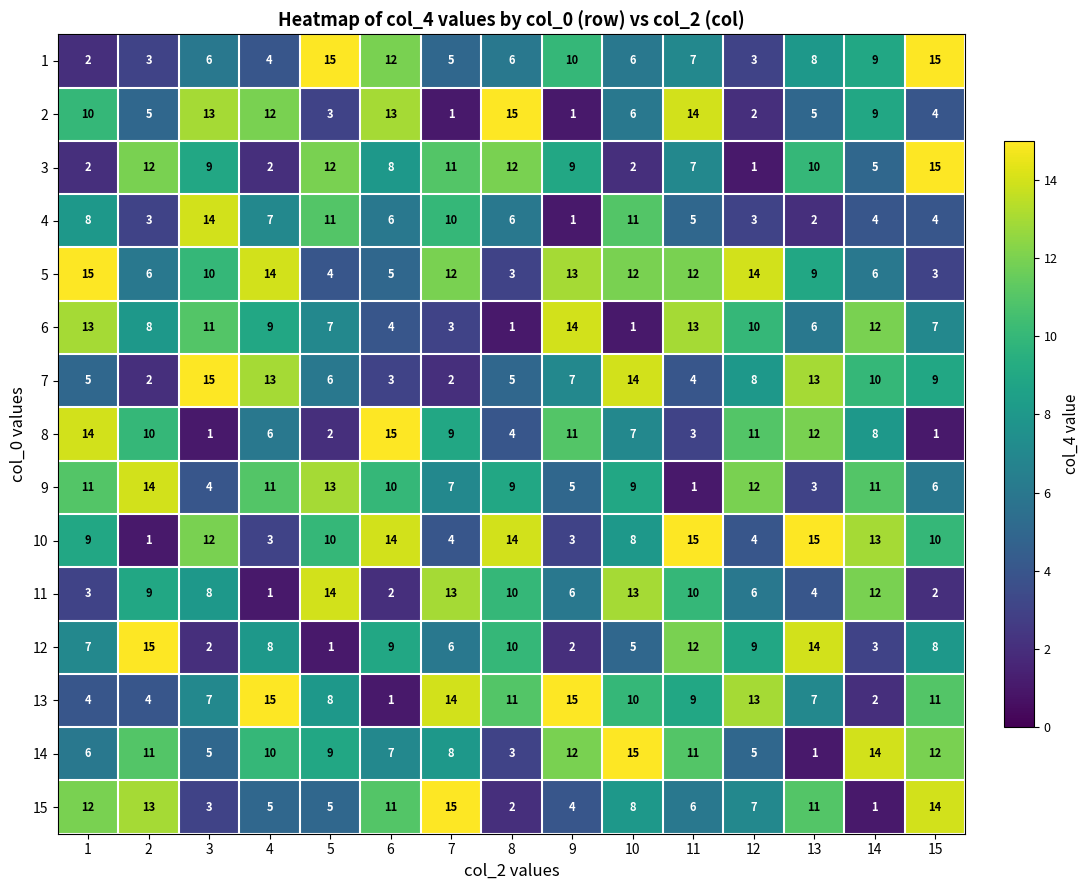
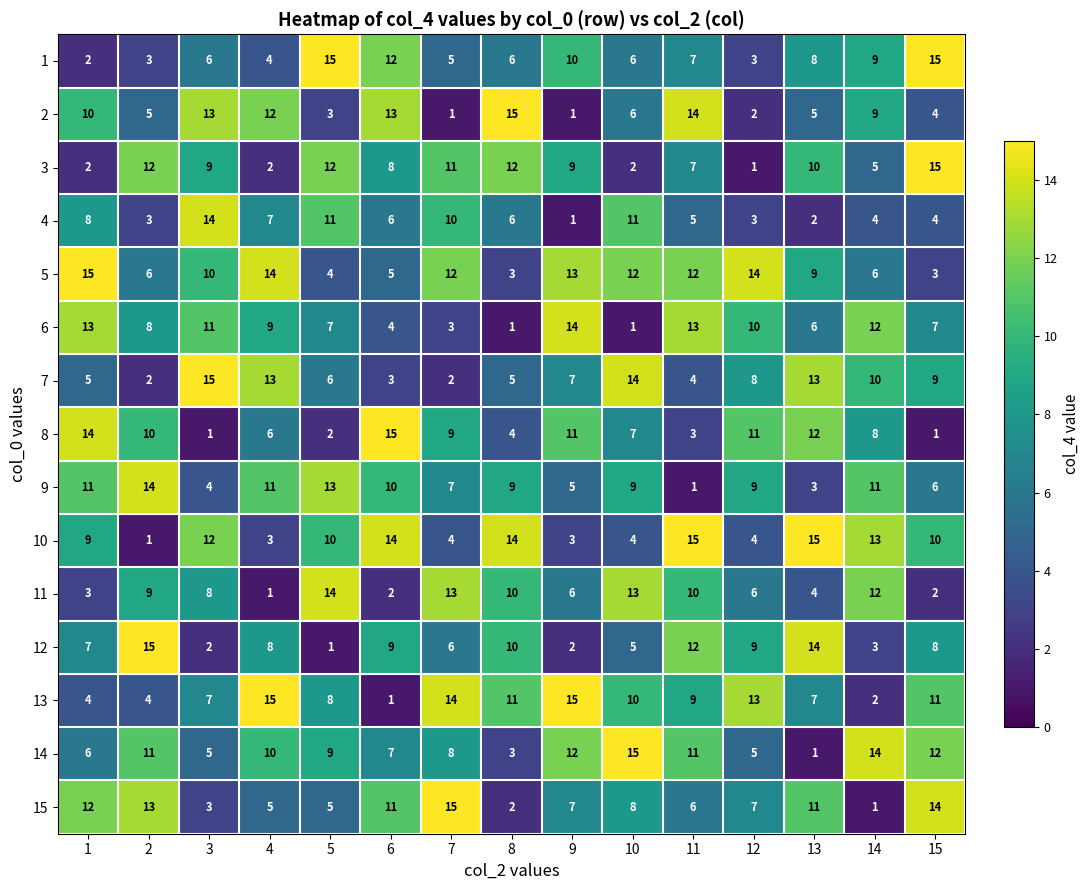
9, 12: 12 -> 9
10, 10: 8 -> 4
15, 9: 4 -> 7
